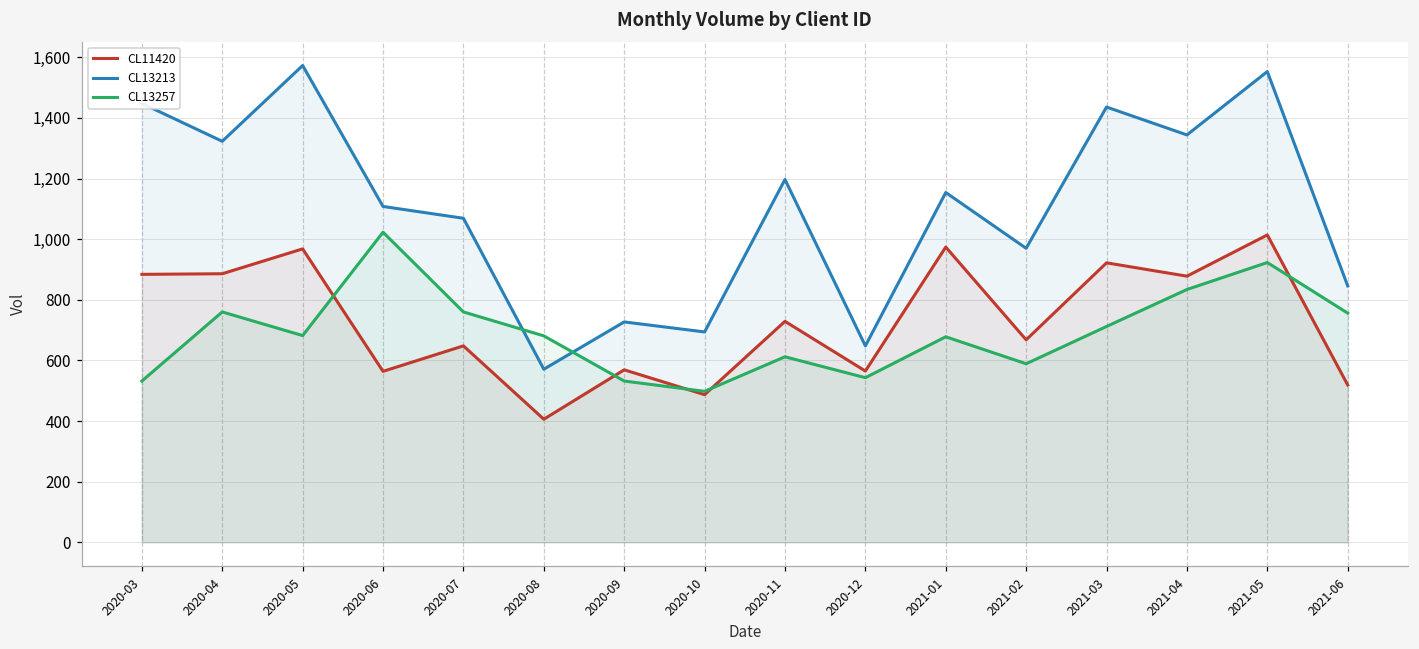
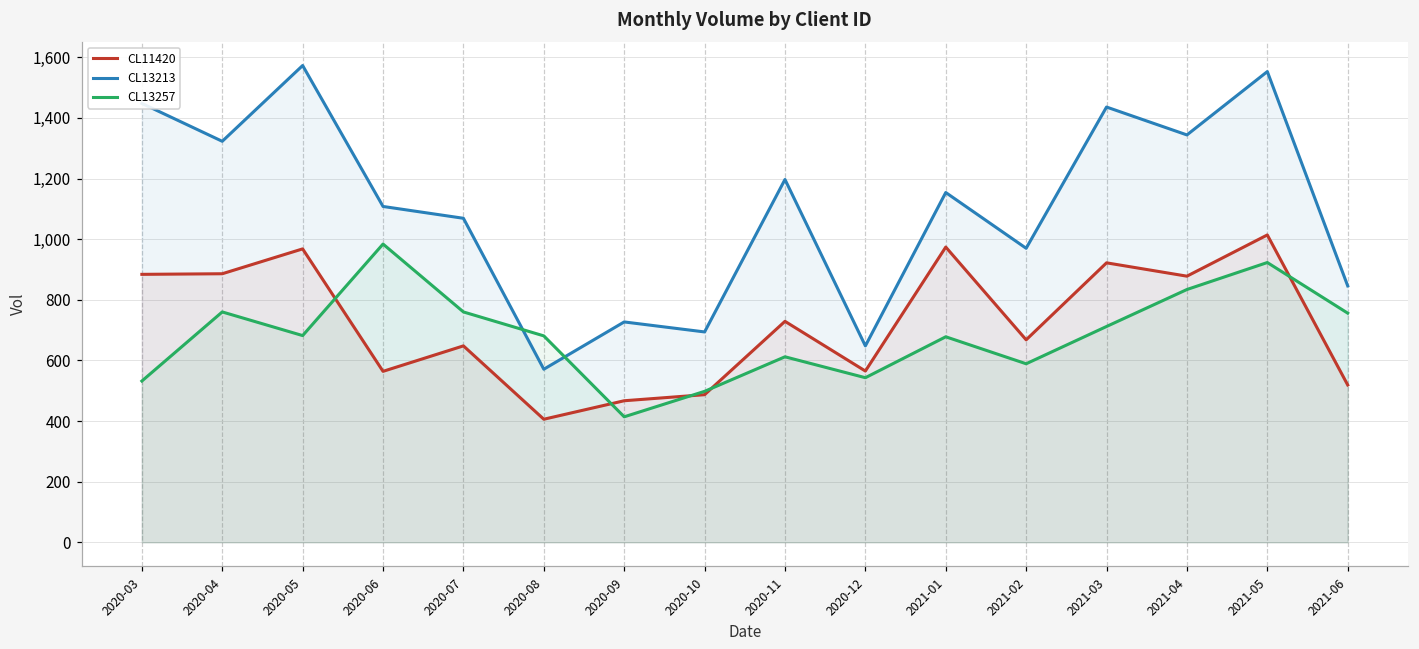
CL13257, 2020-06: 1,020 -> 980
CL11420, 2020-09: 570 -> 470
CL13257, 2020-09: 530 -> 410
